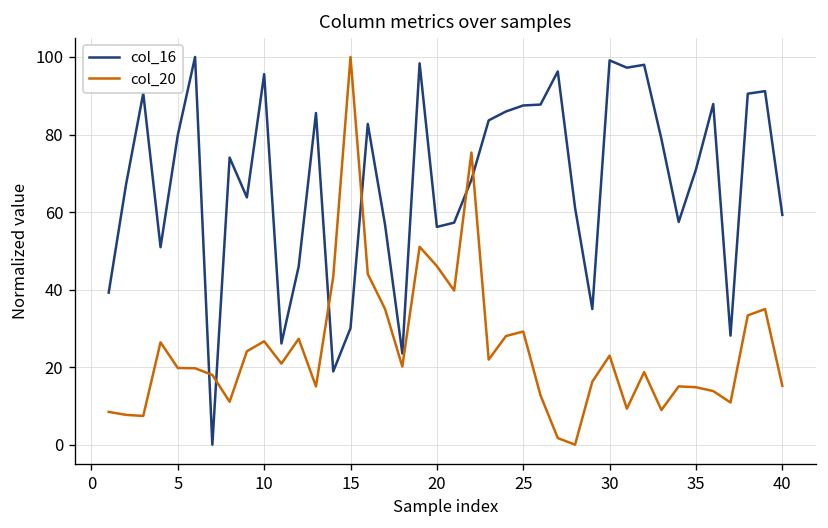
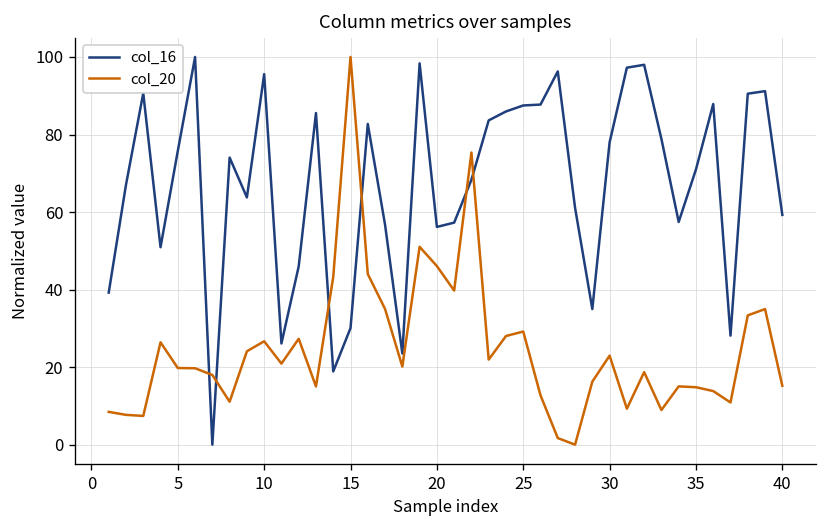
col_16, 5: 80 -> 76
col_16, 30: 99 -> 78
